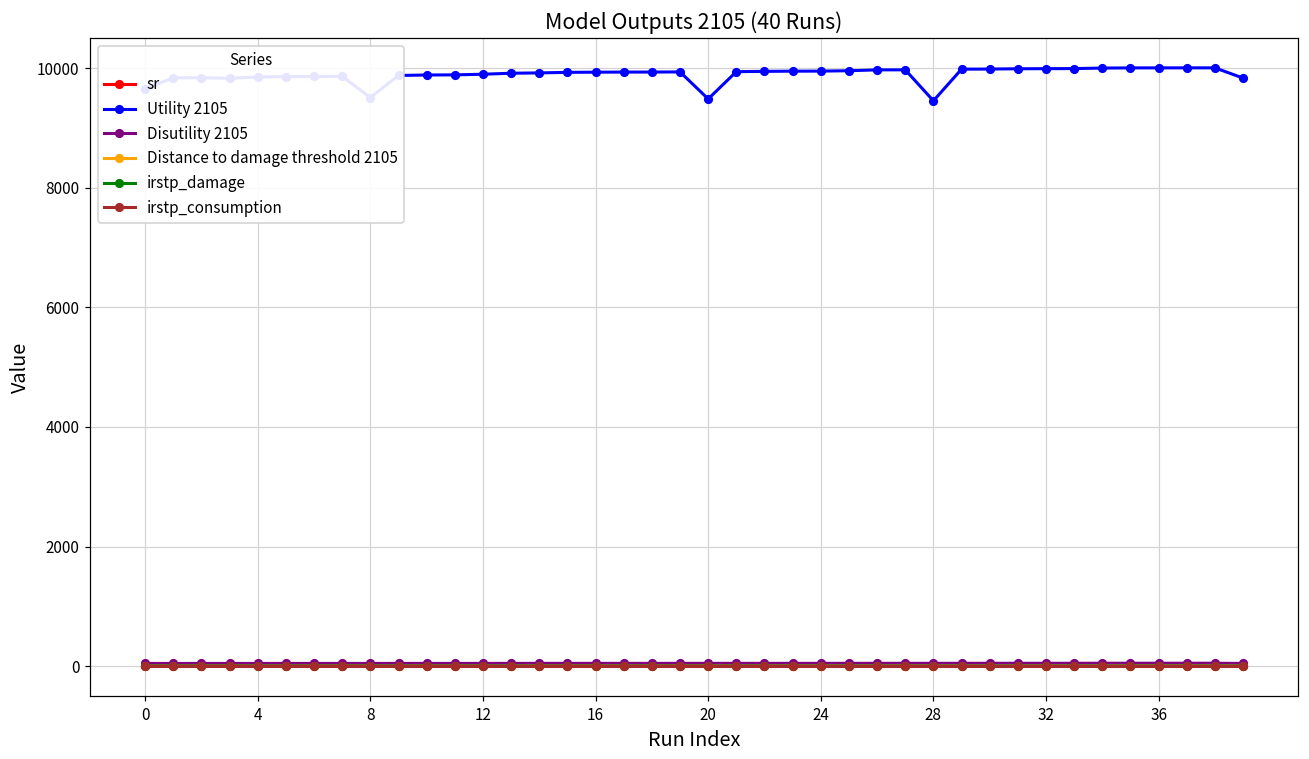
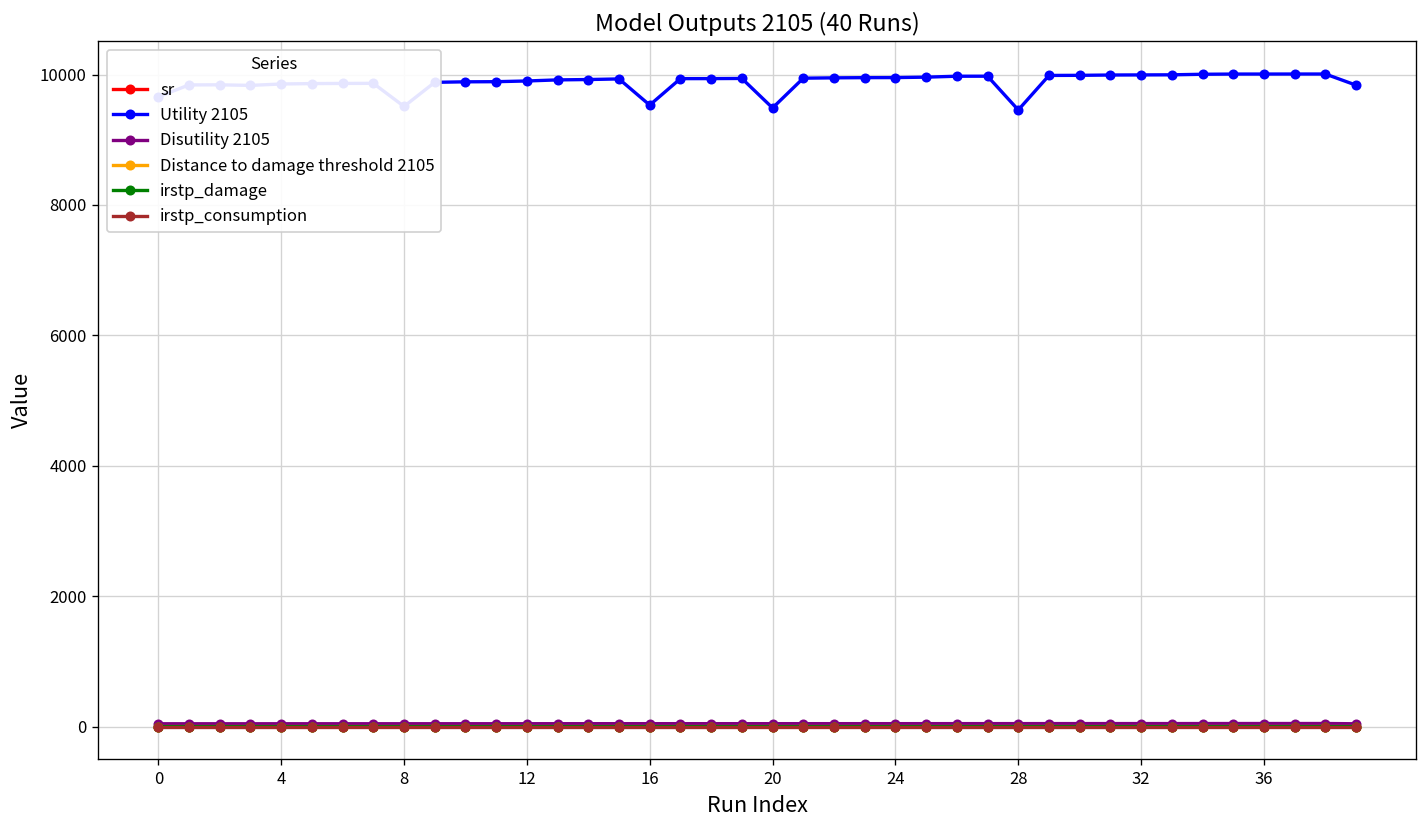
Utility 2105, 16: 9900 -> 9500
